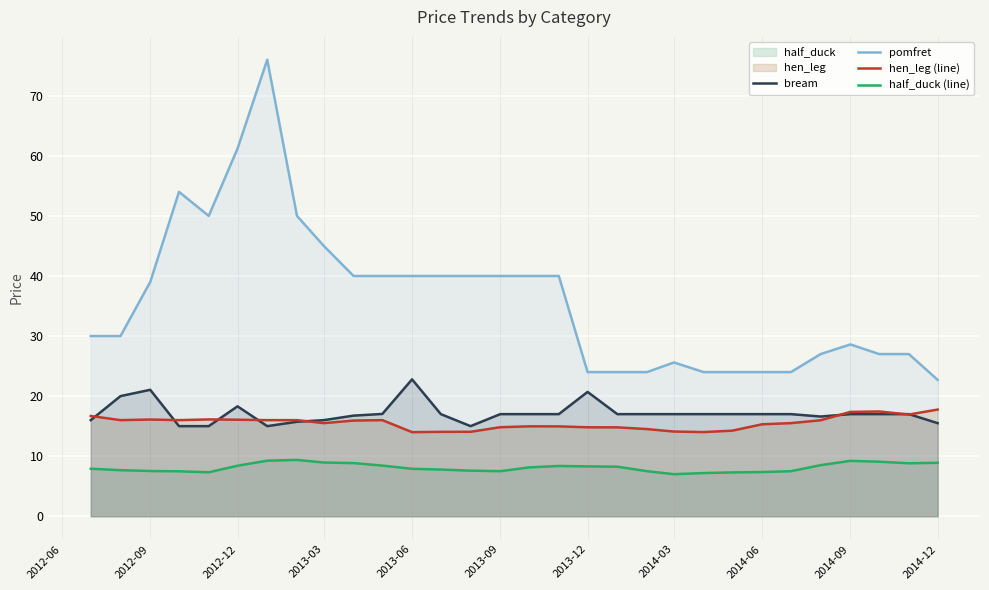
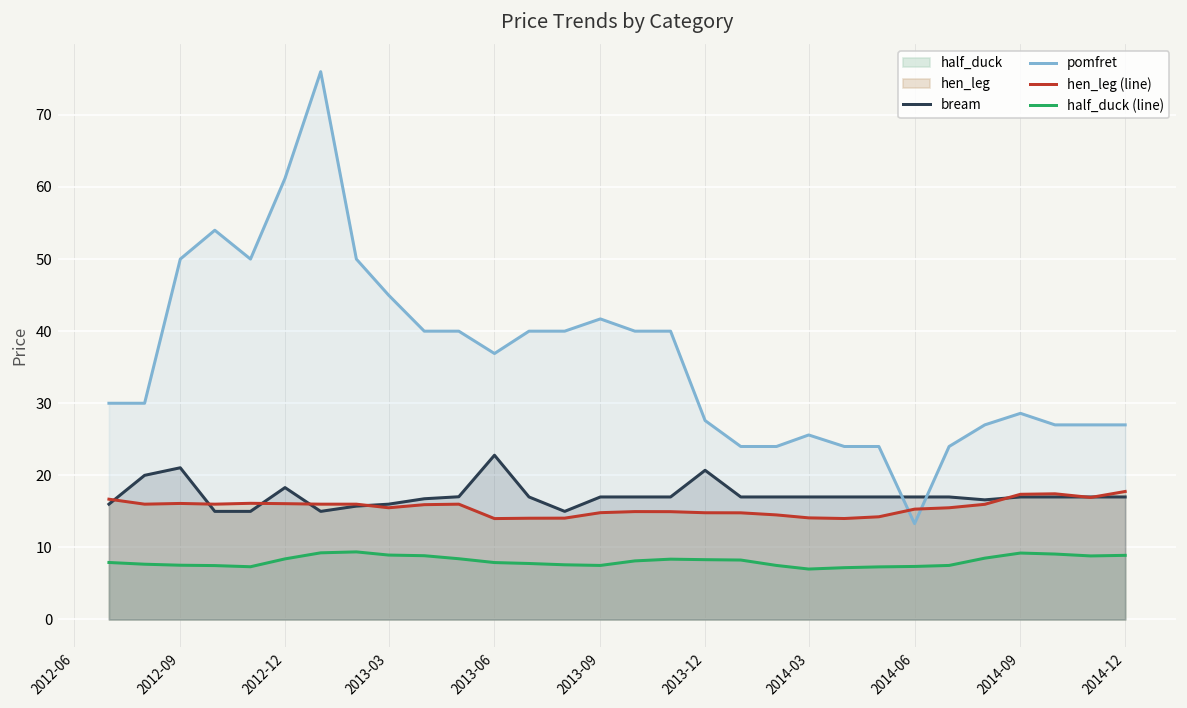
pomfret, 2012-09: 39 -> 50
pomfret, 2013-06: 40 -> 37
pomfret, 2013-09: 40 -> 42
pomfret, 2013-12: 24 -> 28
pomfret, 2014-06: 24 -> 13
bream, 2014-12: 16 -> 17
pomfret, 2014-12: 23 -> 27
